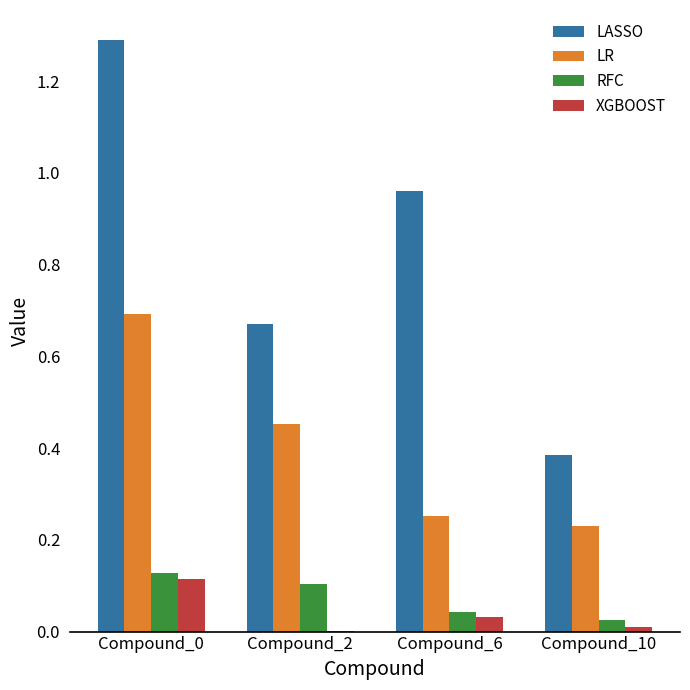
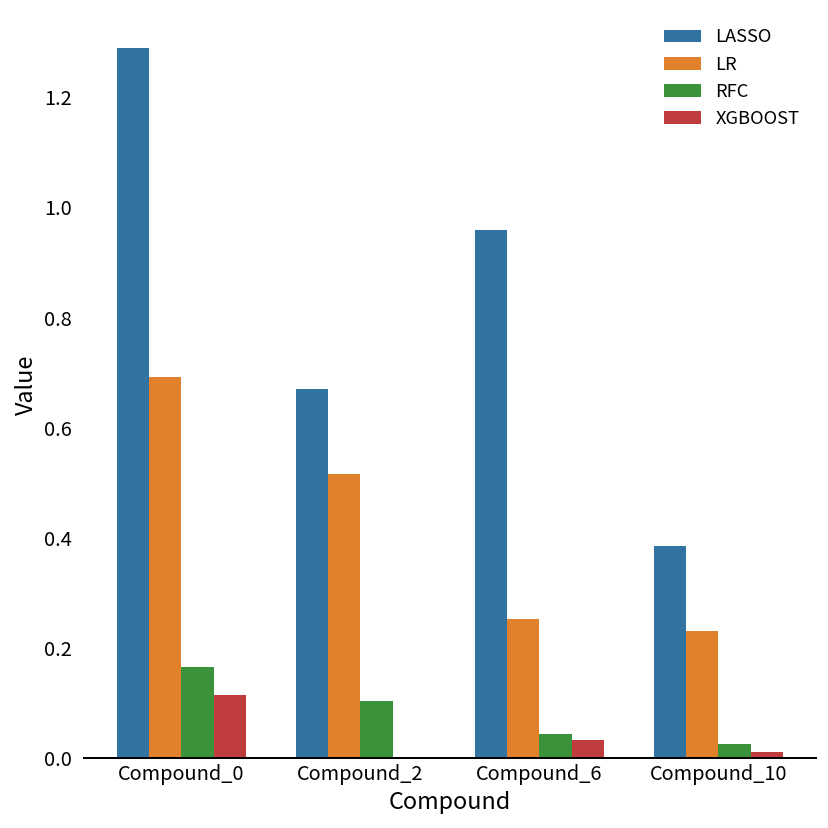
RFC, Compound_0: 0.13 -> 0.16
LR, Compound_2: 0.45 -> 0.52
